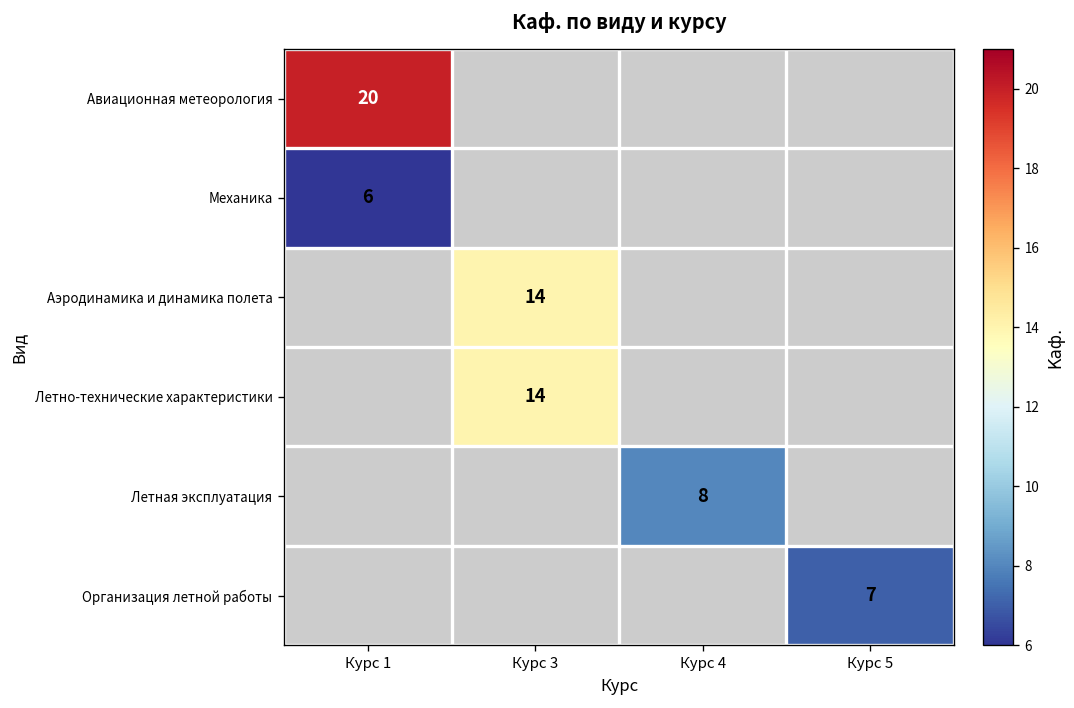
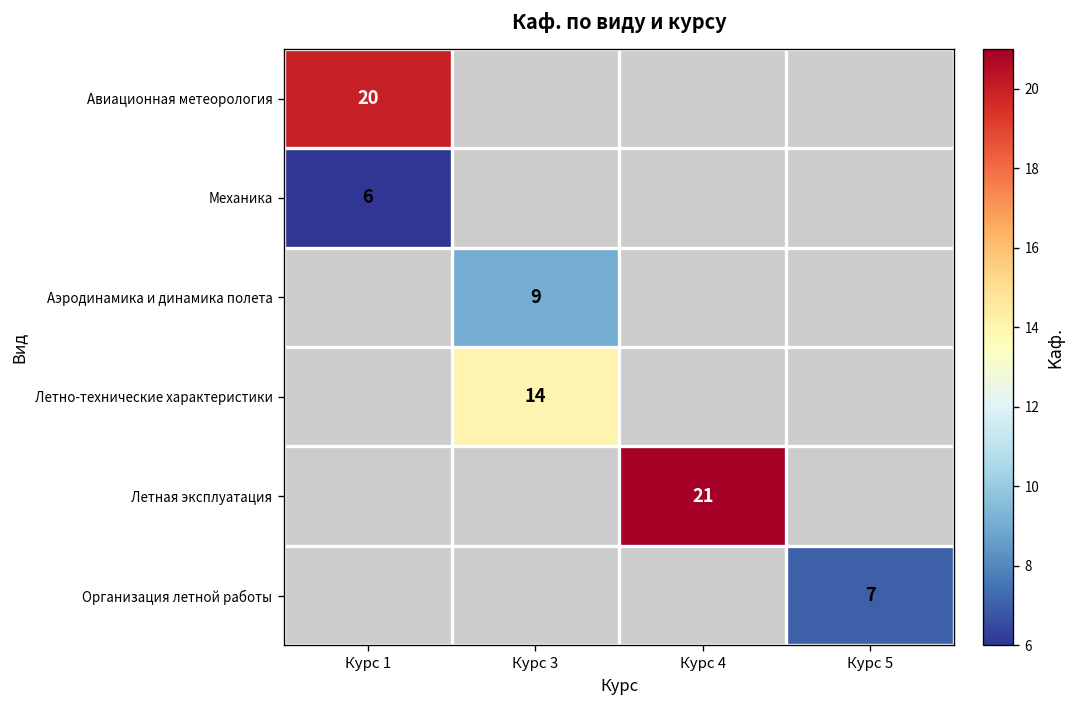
Аэродинамика и динамика полета, Курс 3: 14 -> 9
Летная эксплуатация, Курс 4: 8 -> 21
